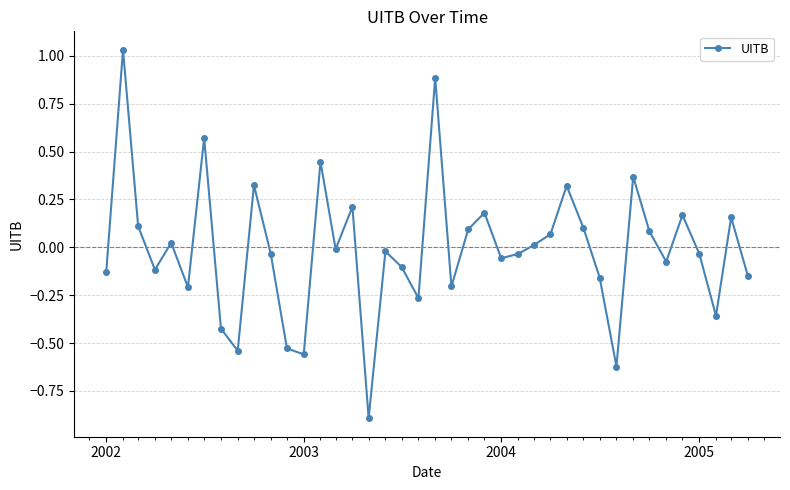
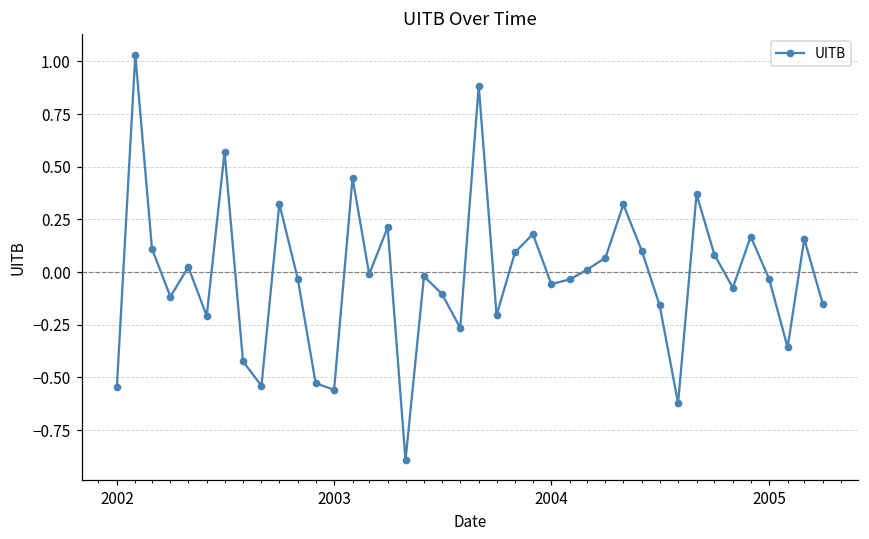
2002: -0.13 -> -0.55
